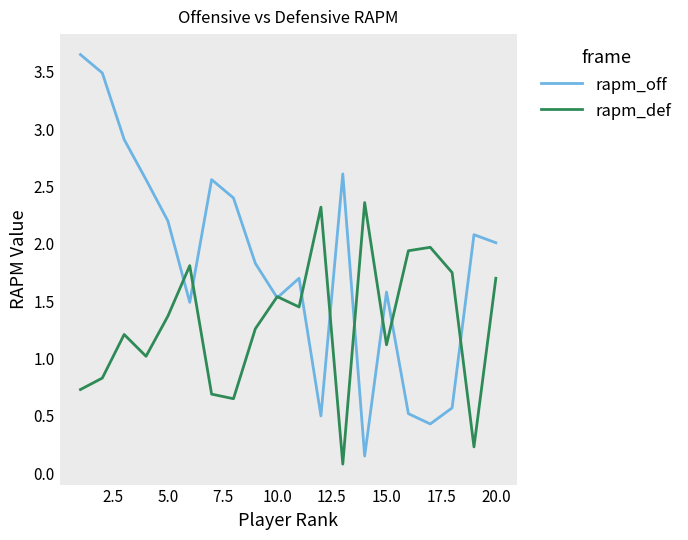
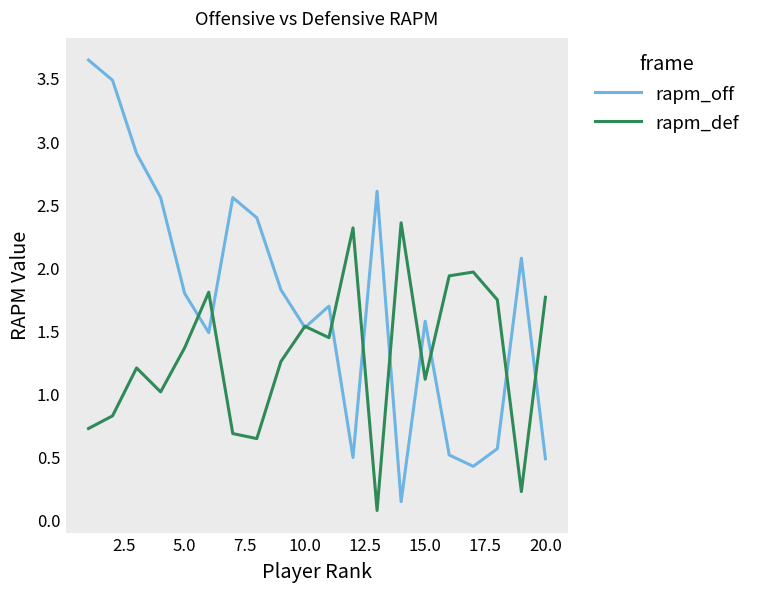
rapm_off, 5.0: 2.2 -> 1.8
rapm_off, 20.0: 2.01 -> 0.49
rapm_def, 20.0: 1.70 -> 1.77
